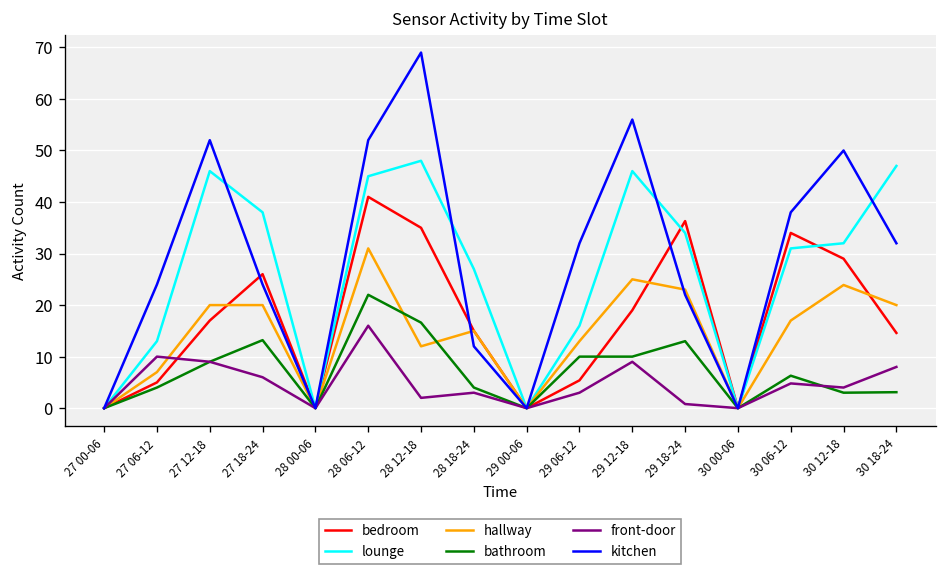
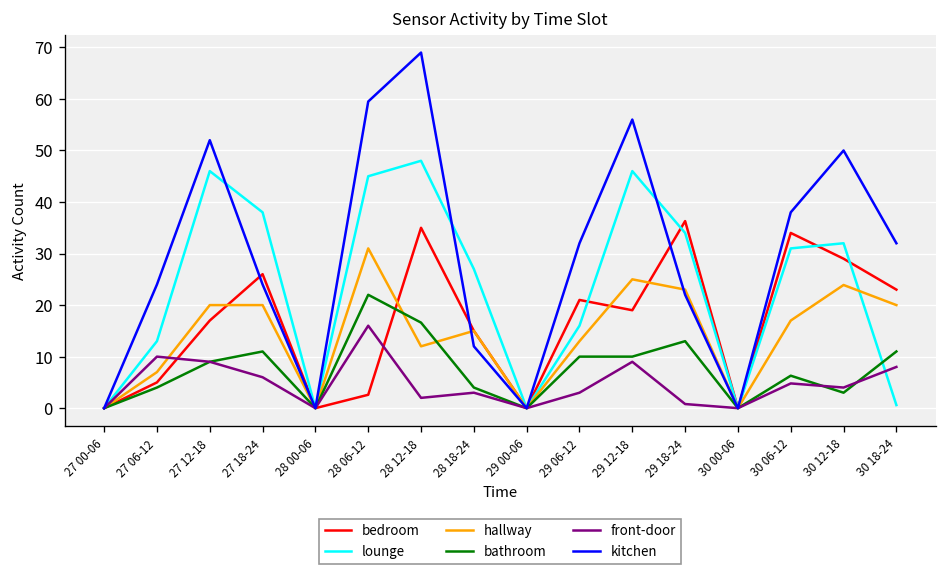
bathroom, 27 18-24: 13 -> 11
bedroom, 28 06-12: 41 -> 3
kitchen, 28 06-12: 52 -> 60
bedroom, 29 06-12: 5 -> 21
bedroom, 30 18-24: 15 -> 23
lounge, 30 18-24: 47 -> 1
bathroom, 30 18-24: 3 -> 11
